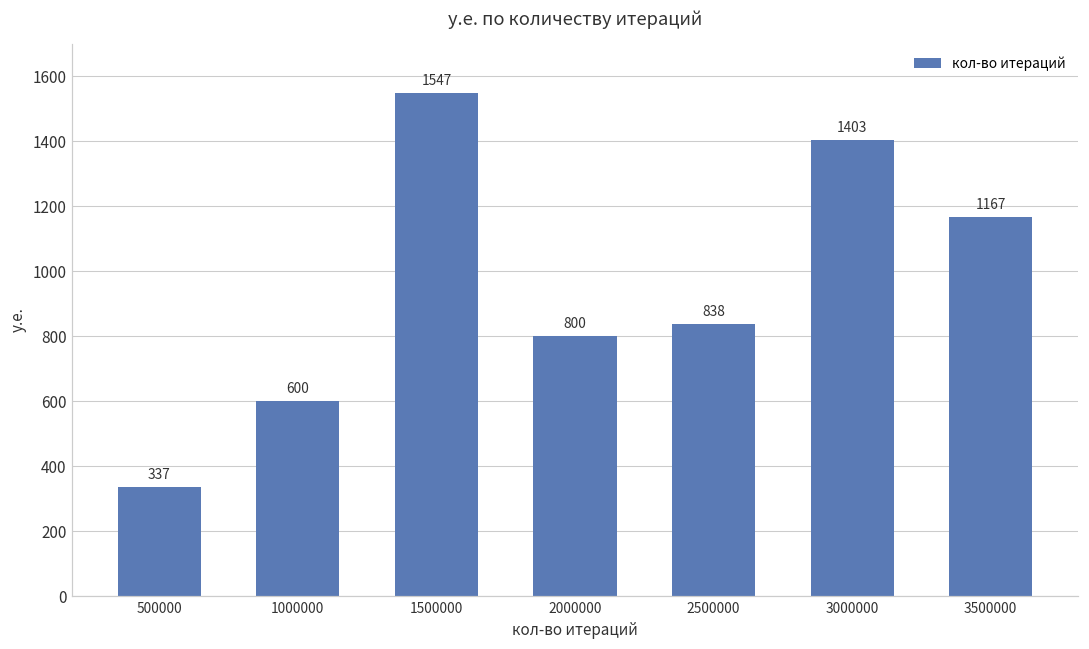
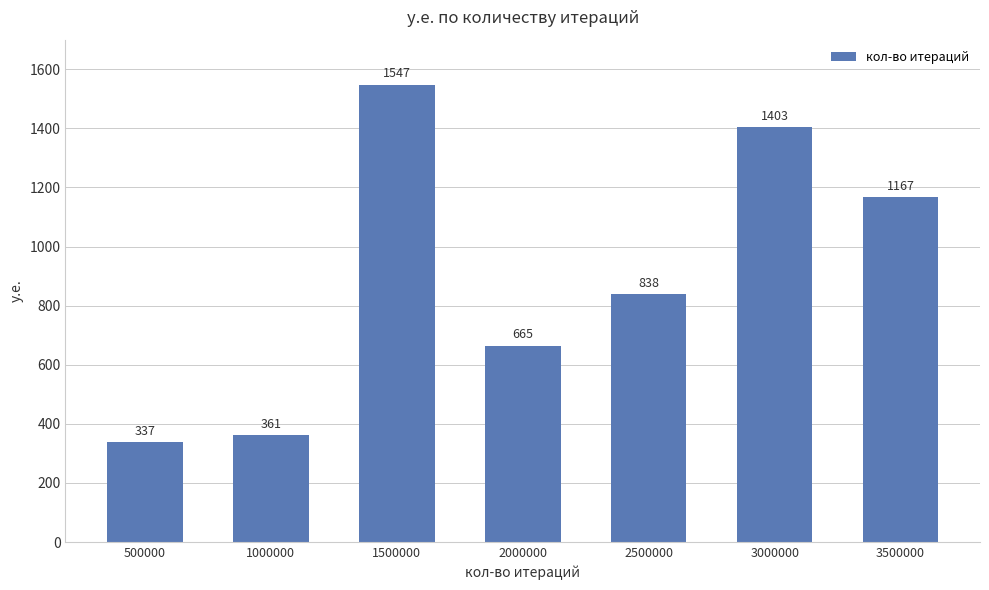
1000000: 600 -> 361
2000000: 800 -> 665
